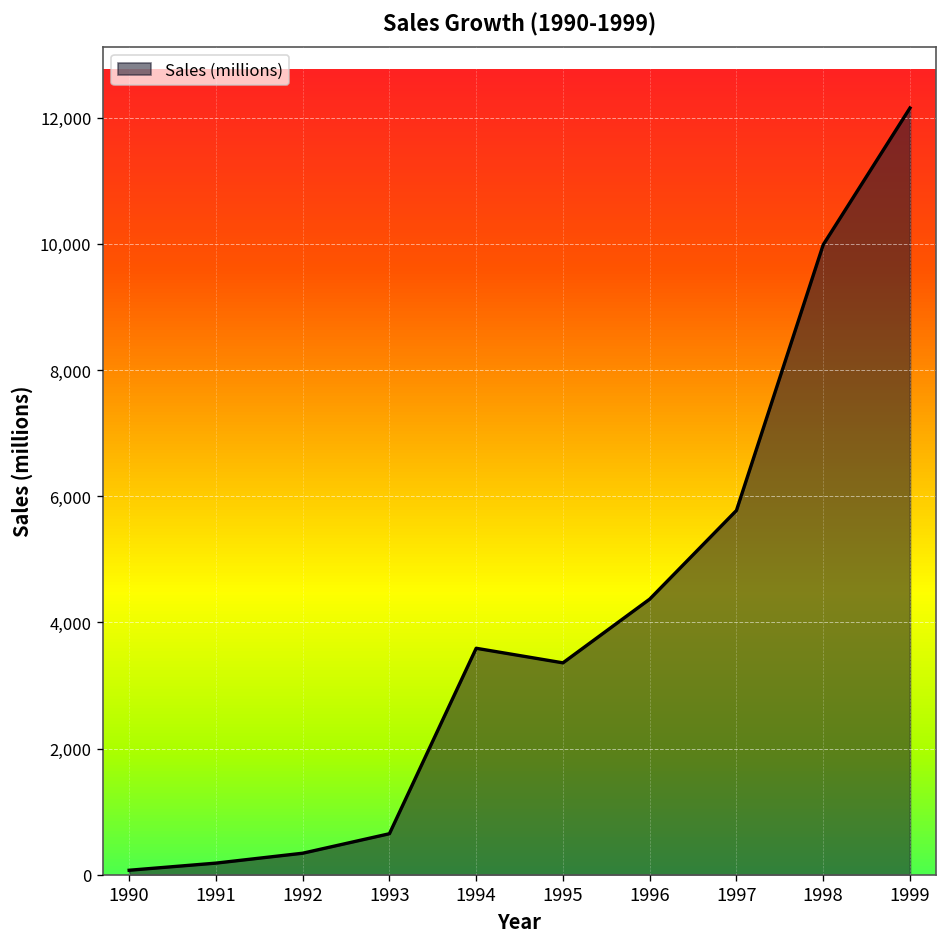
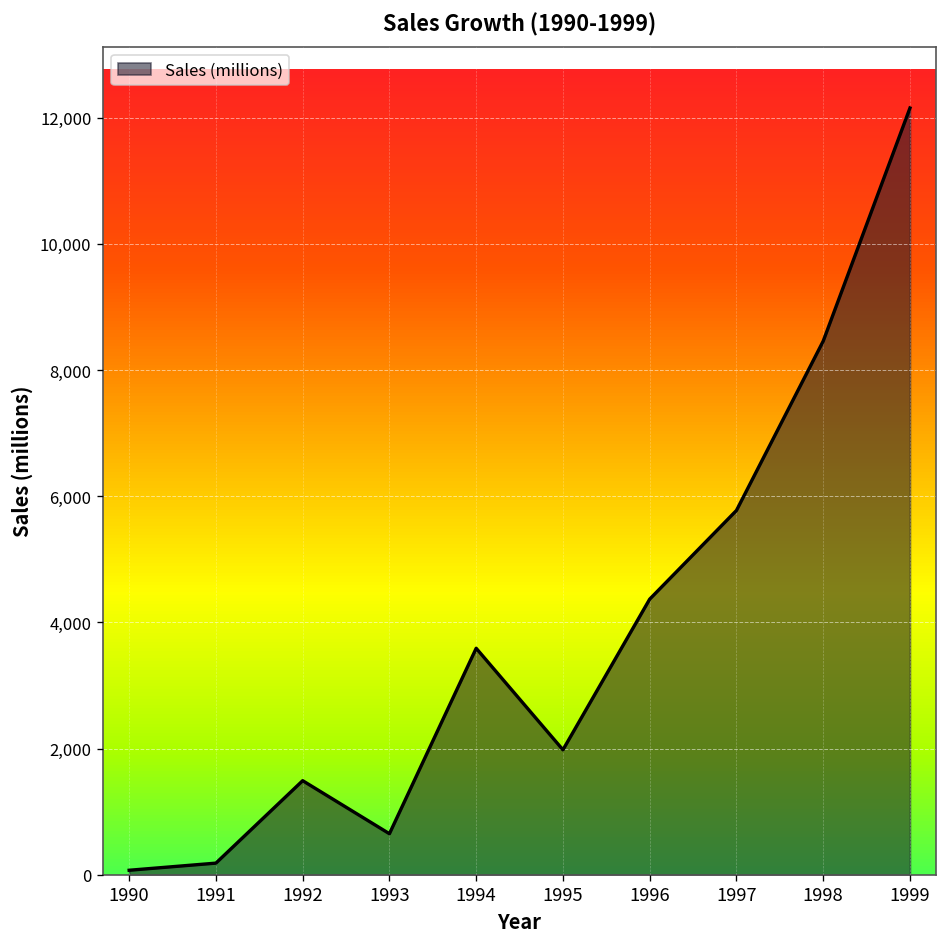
1992: 300 -> 1,500
1995: 3,400 -> 2,000
1998: 10,000 -> 8,500
